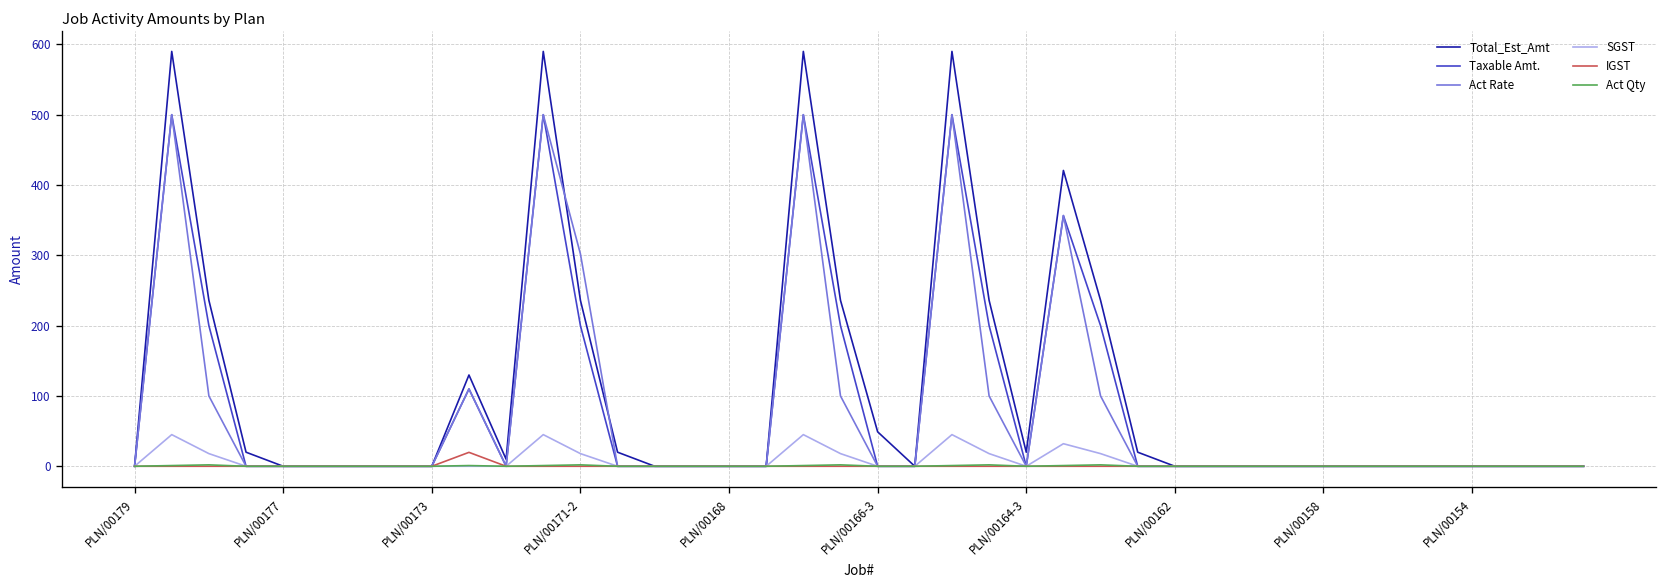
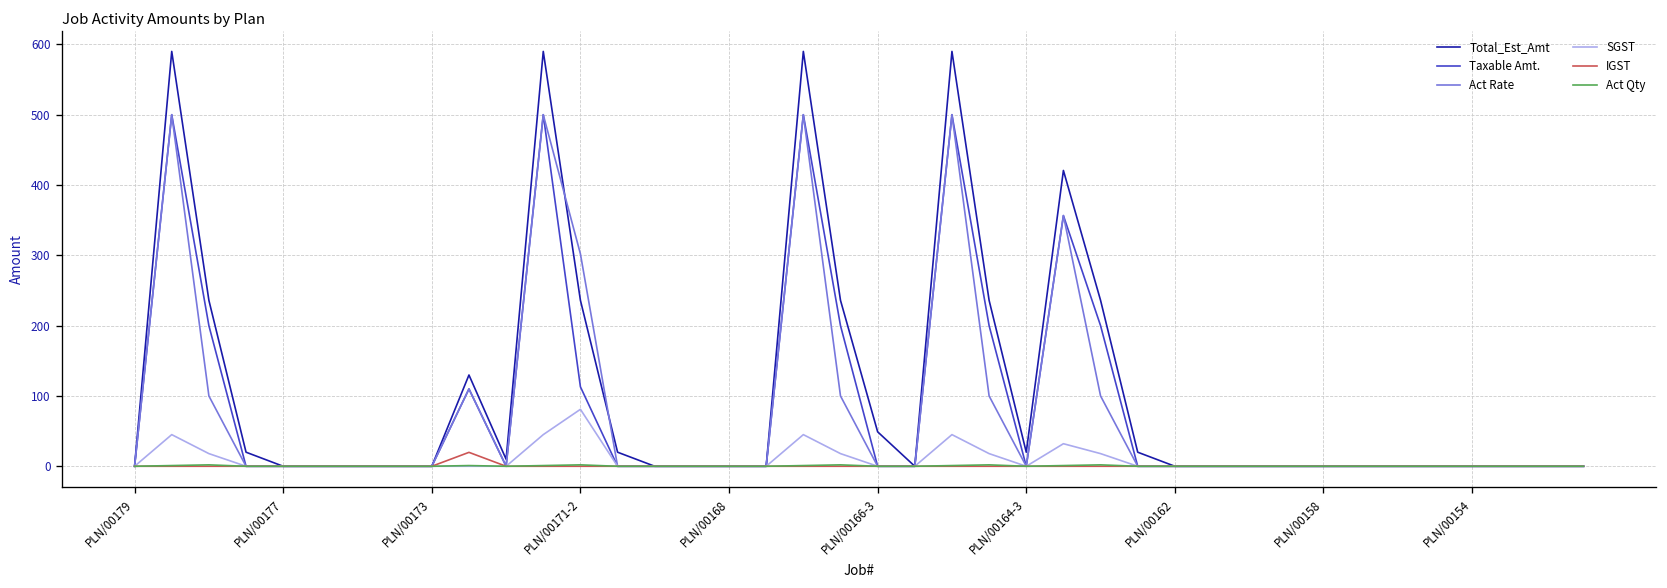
Taxable Amt., PLN/00171-2: 200 -> 110
SGST, PLN/00171-2: 20 -> 80
